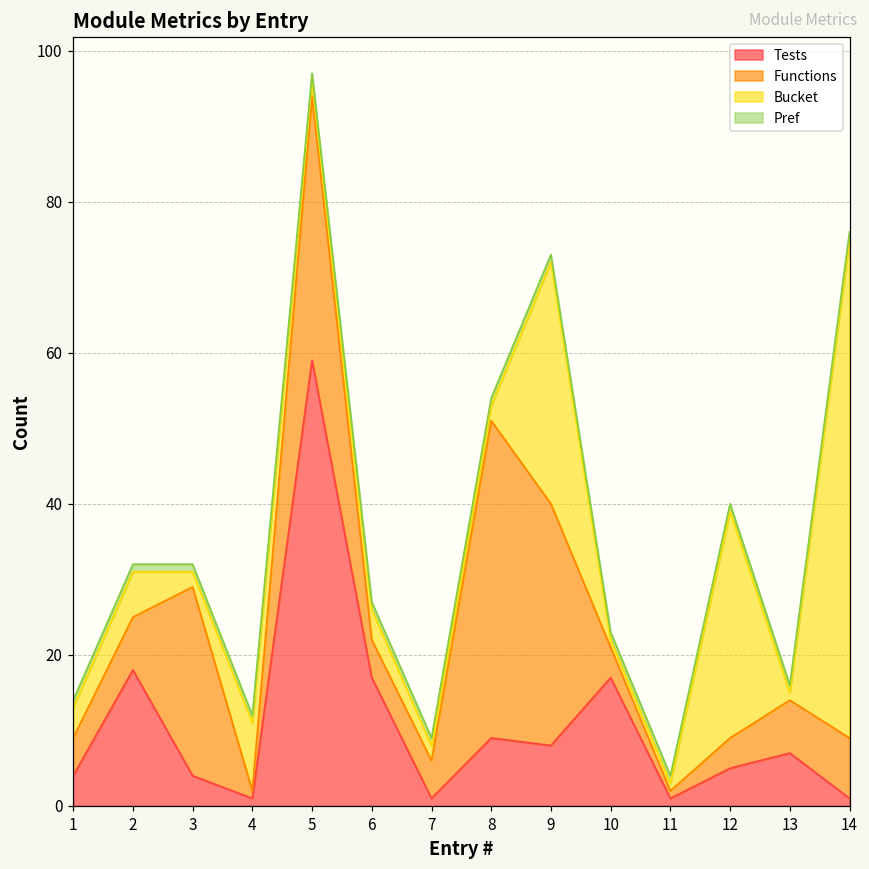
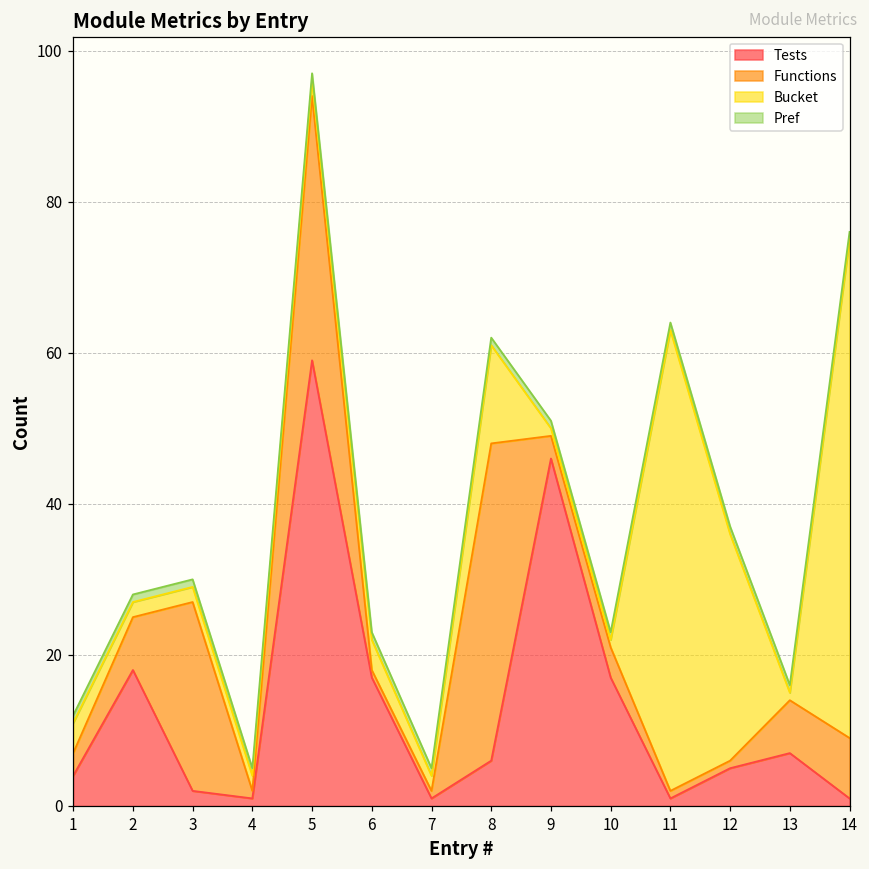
Functions, 1: 5 -> 3
Bucket, 2: 6 -> 2
Tests, 3: 4 -> 2
Bucket, 4: 9 -> 2
Functions, 6: 5 -> 1
Functions, 7: 5 -> 1
Tests, 8: 9 -> 6
Bucket, 8: 2 -> 13
Tests, 9: 8 -> 46
Functions, 9: 32 -> 3
Bucket, 9: 32 -> 1
Bucket, 11: 1 -> 61
Functions, 12: 4 -> 1
